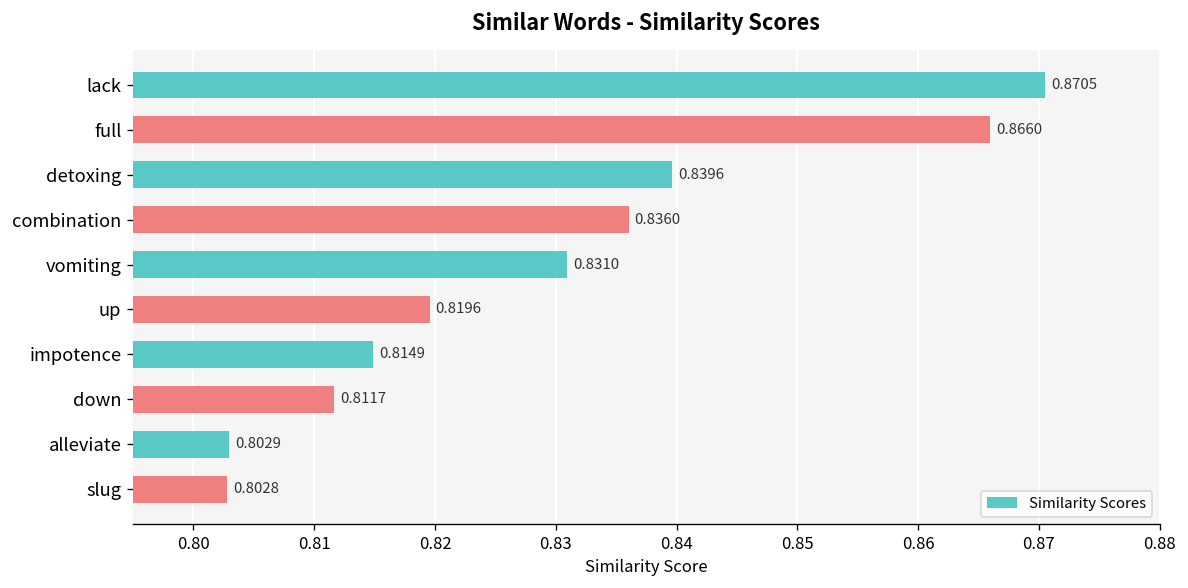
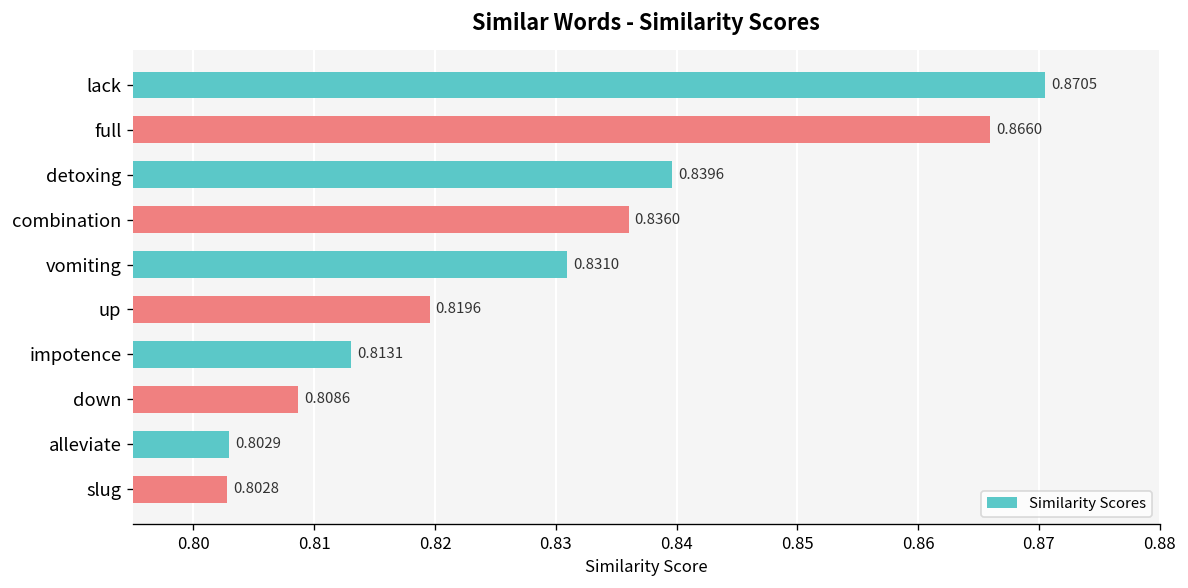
impotence: 0.8149 -> 0.8131
down: 0.8117 -> 0.8086
